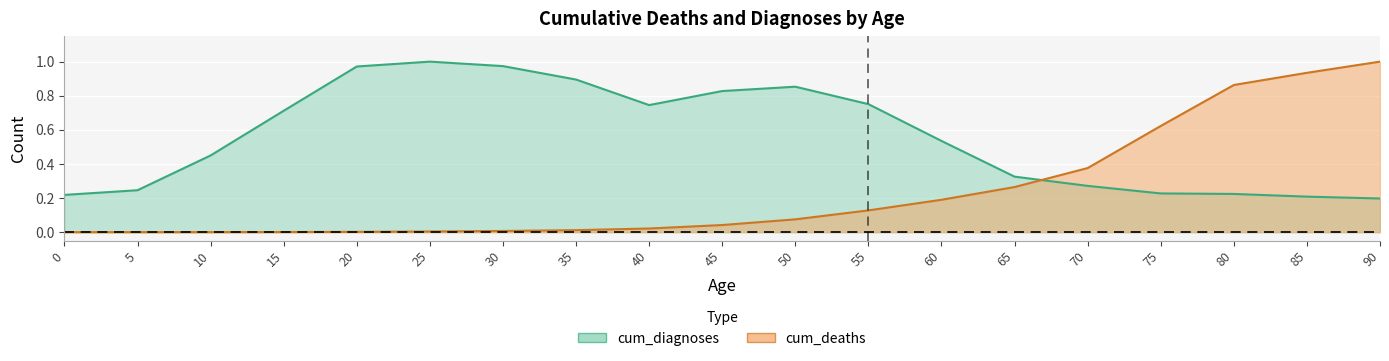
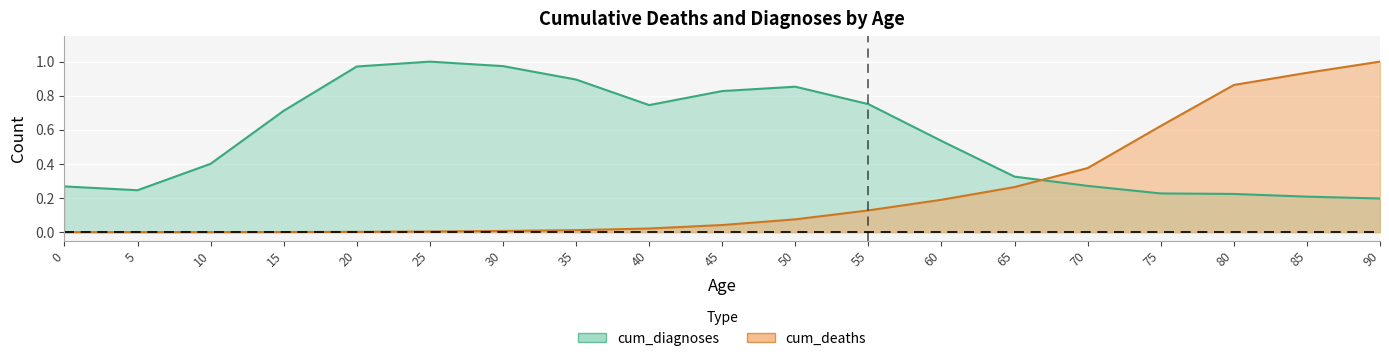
cum_diagnoses, 0: 0.22 -> 0.27
cum_diagnoses, 10: 0.45 -> 0.40
